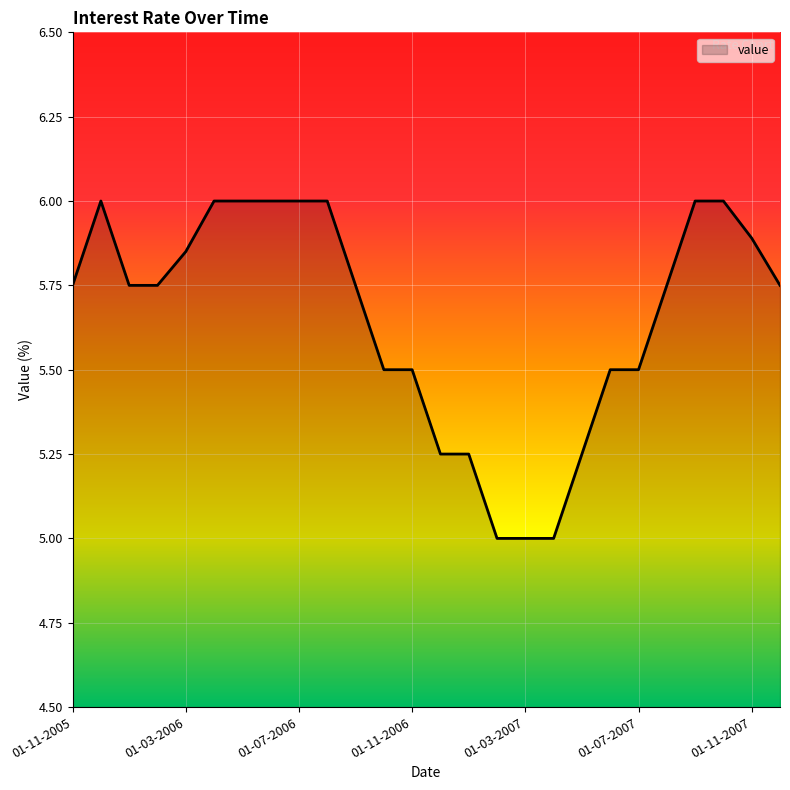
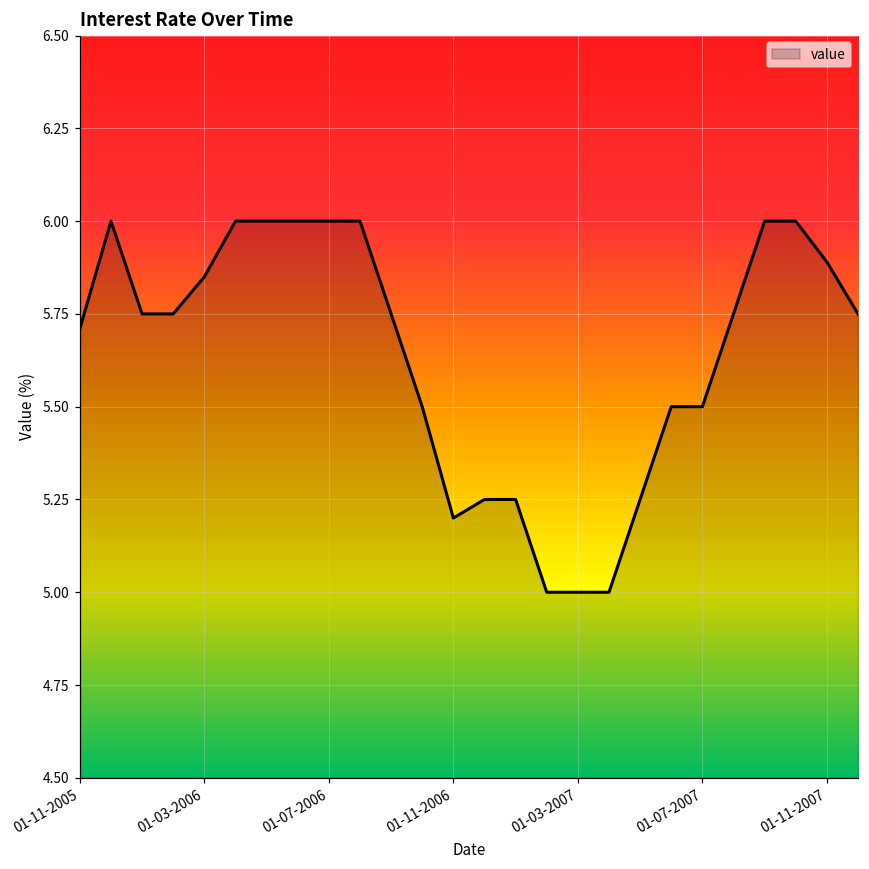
01-11-2005: 5.75 -> 5.71
01-11-2006: 5.5 -> 5.2
